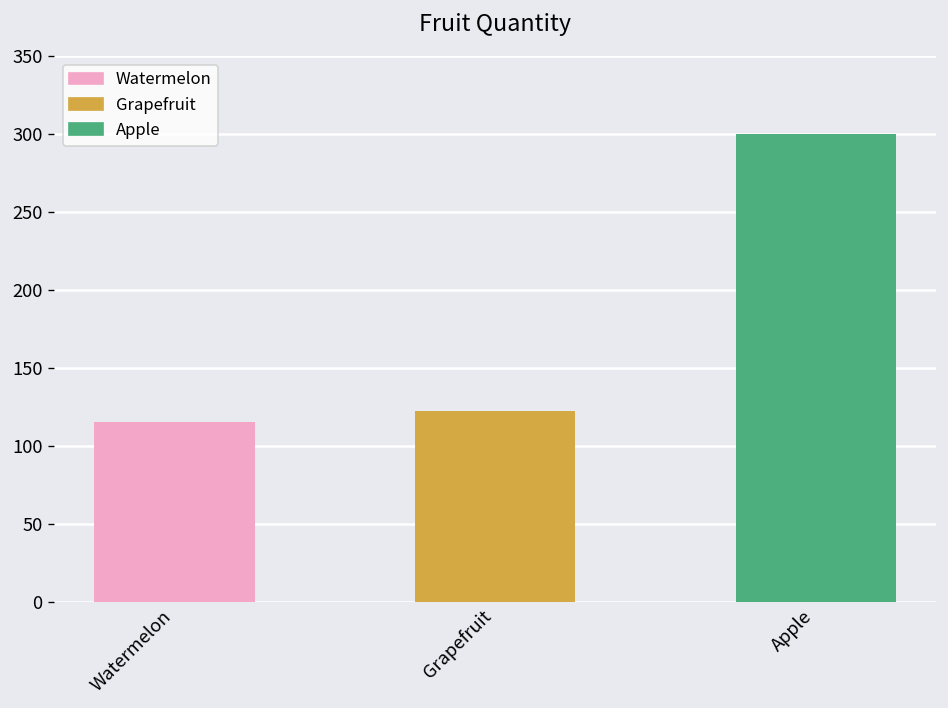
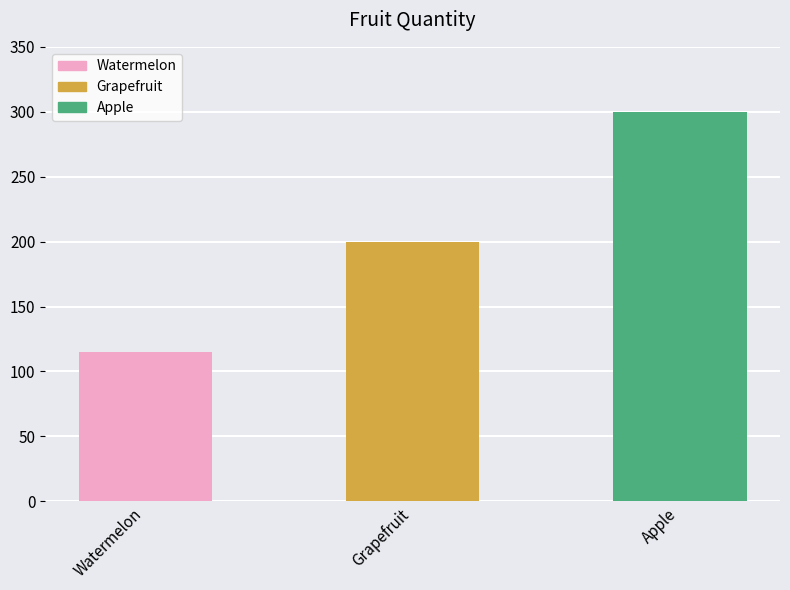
Grapefruit: 122 -> 200
